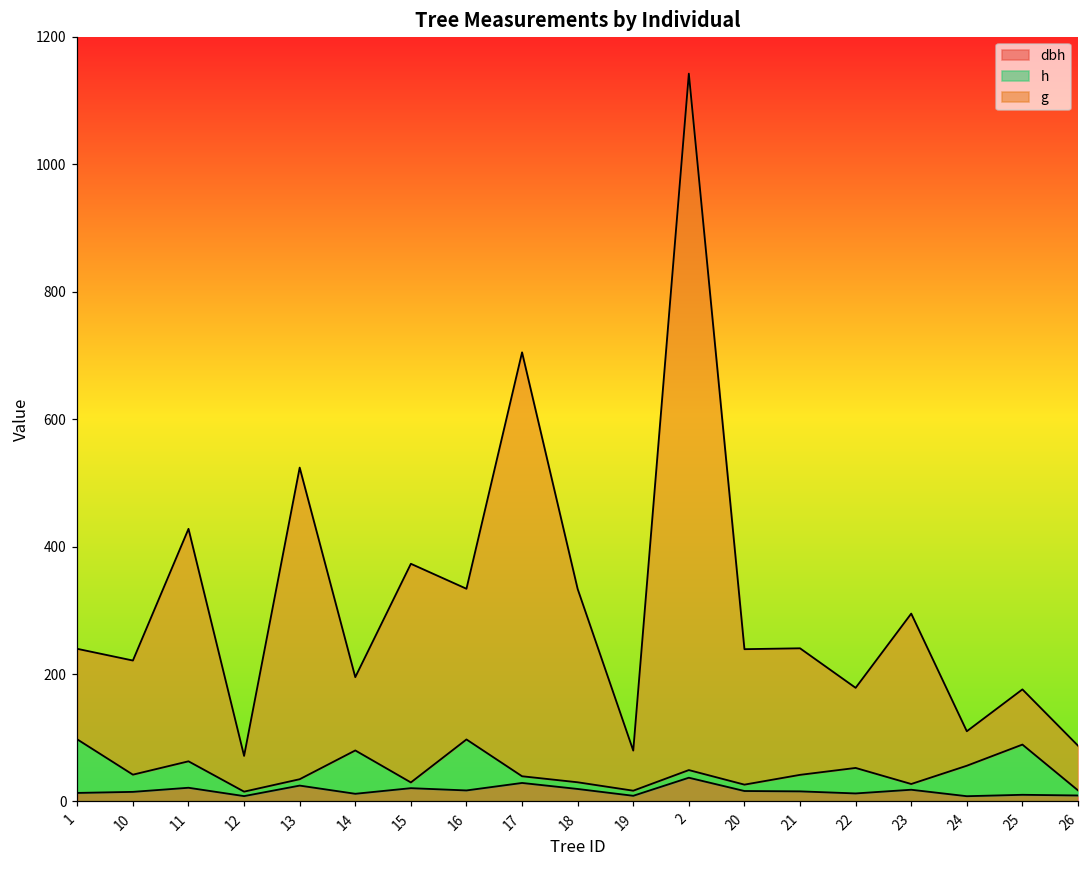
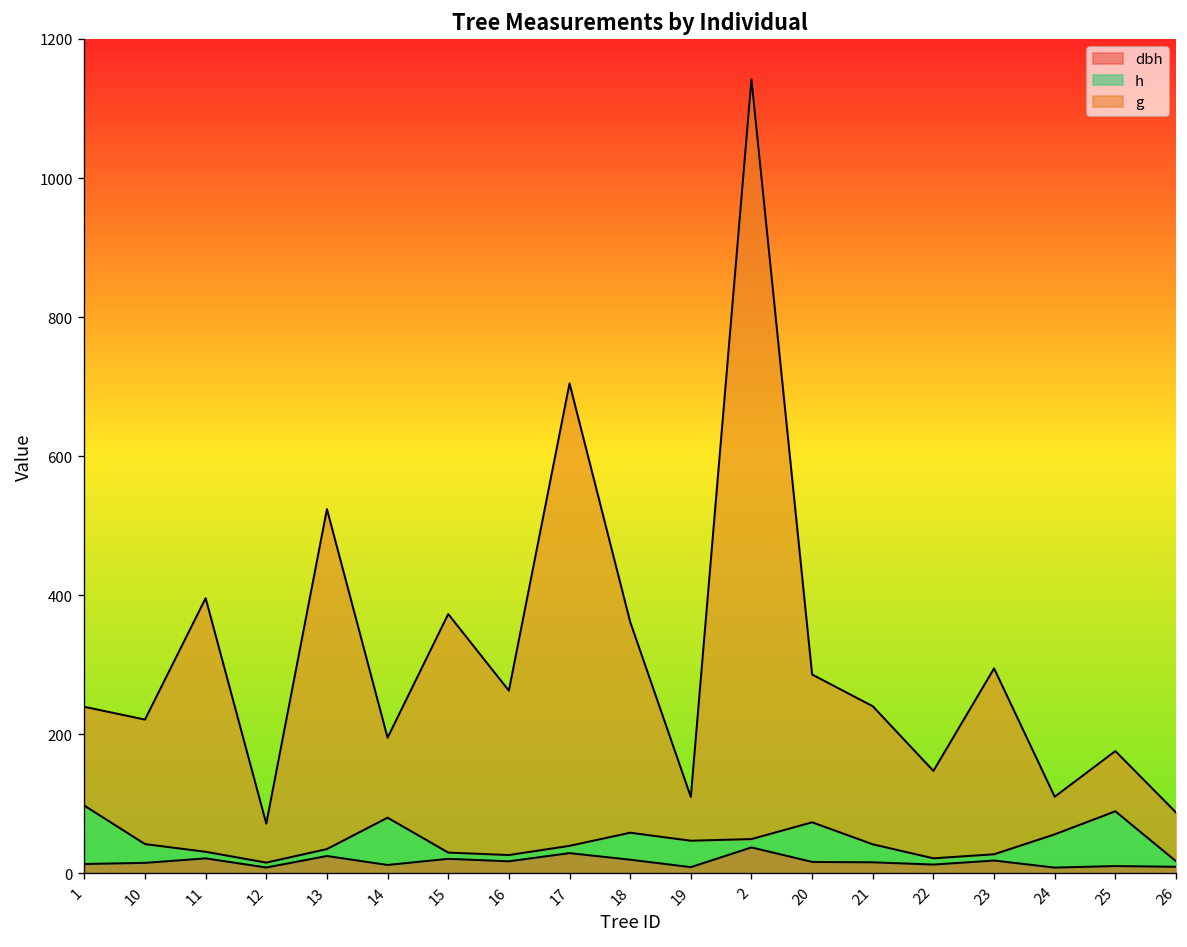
h, 11: 40 -> 10
h, 16: 80 -> 10
h, 18: 10 -> 40
h, 19: 10 -> 40
h, 20: 10 -> 60
h, 22: 40 -> 10
